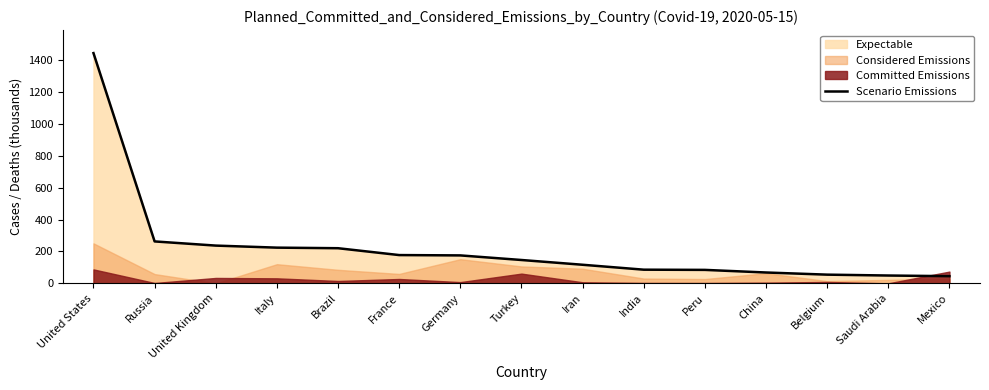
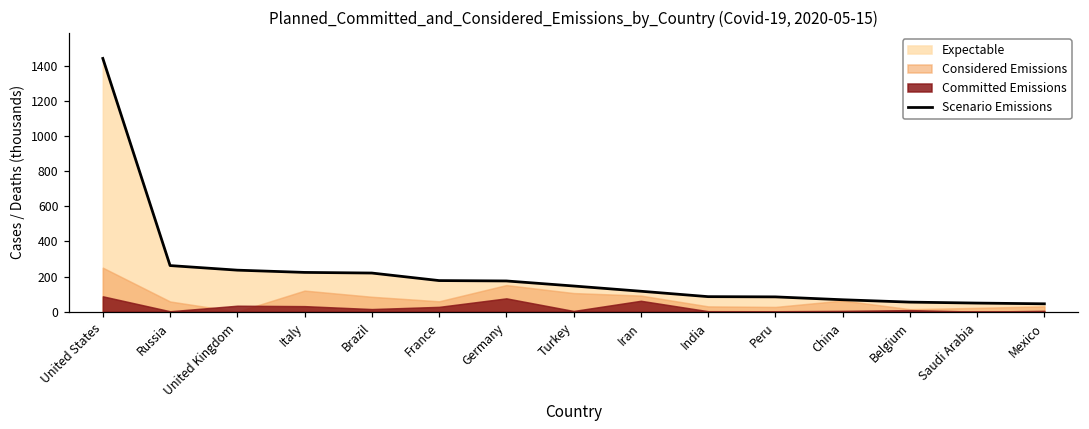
Committed Emissions, Germany: 10 -> 80
Committed Emissions, Turkey: 60 -> 0
Committed Emissions, Iran: 10 -> 60
Committed Emissions, Mexico: 70 -> 0
